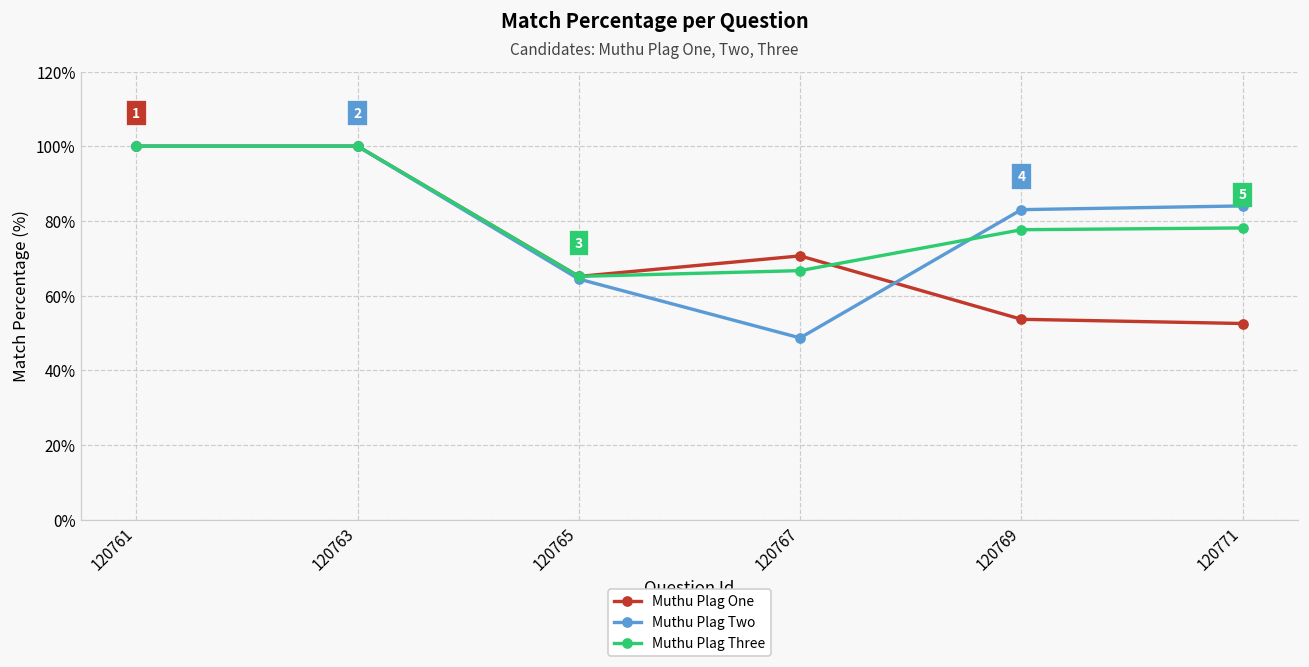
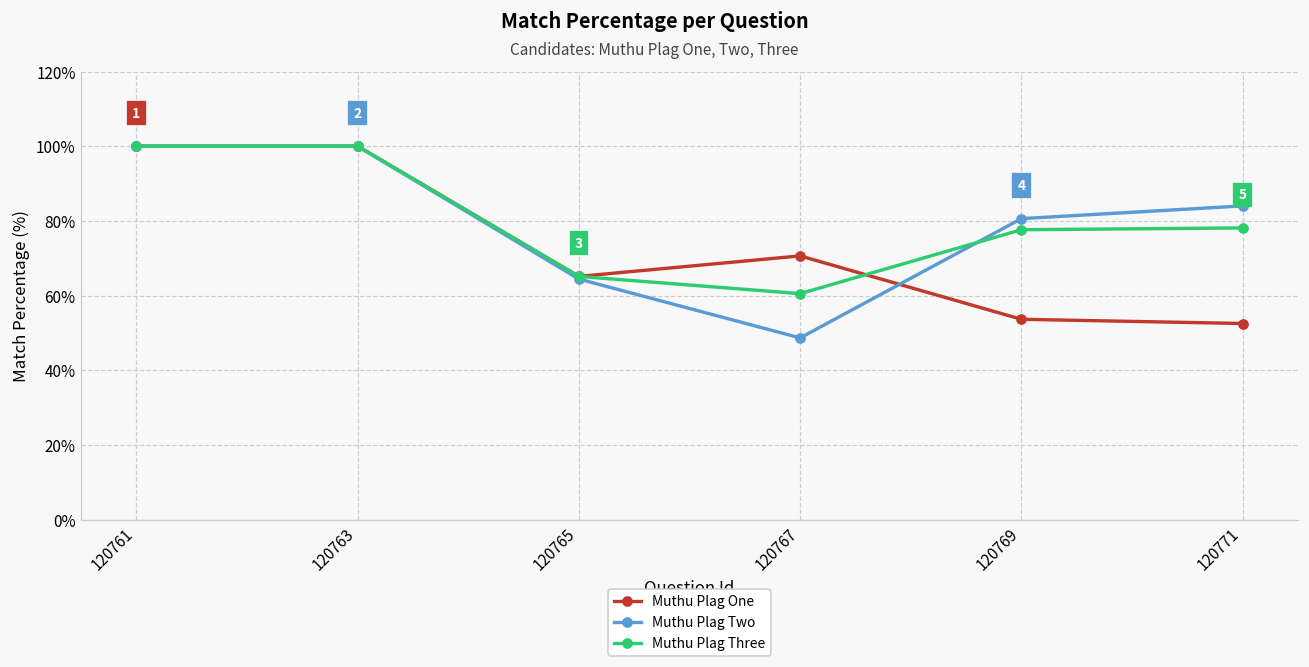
Muthu Plag Three, 120767: 67% -> 61%
Muthu Plag Two, 120769: 83% -> 81%
